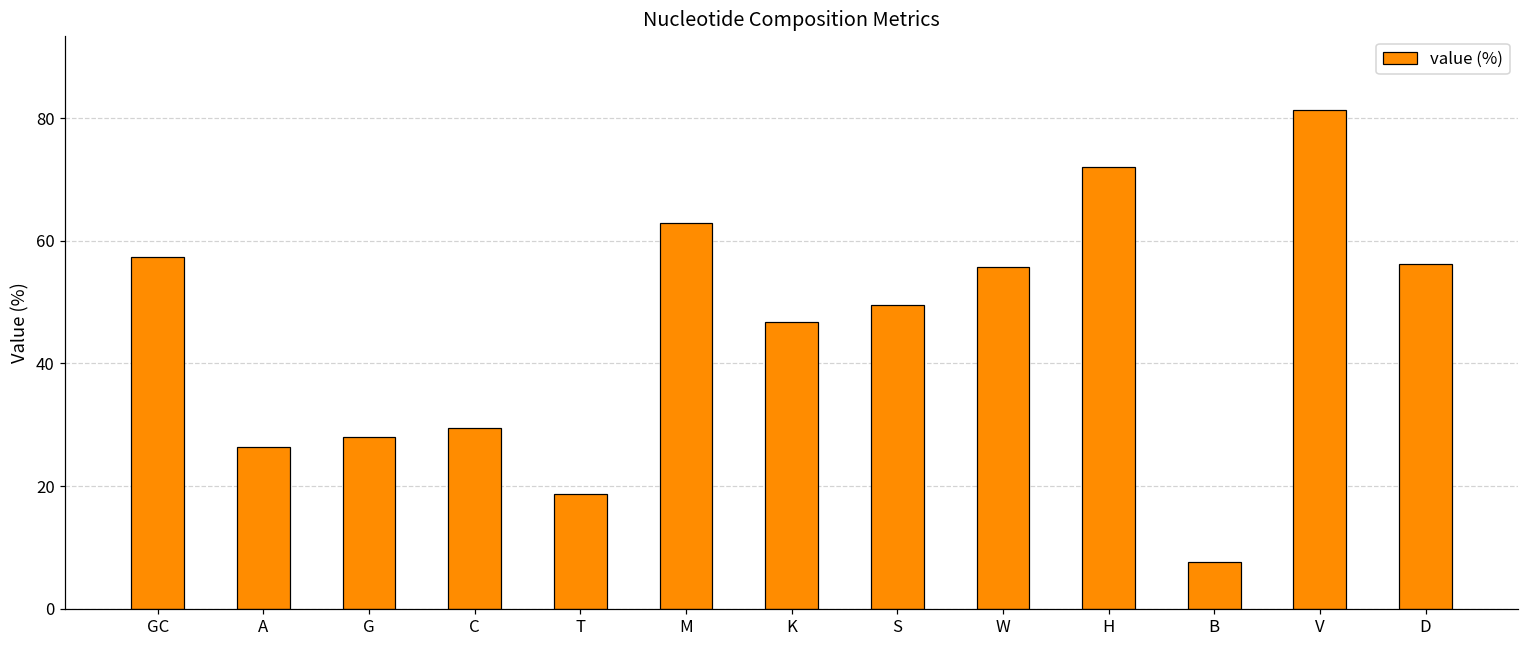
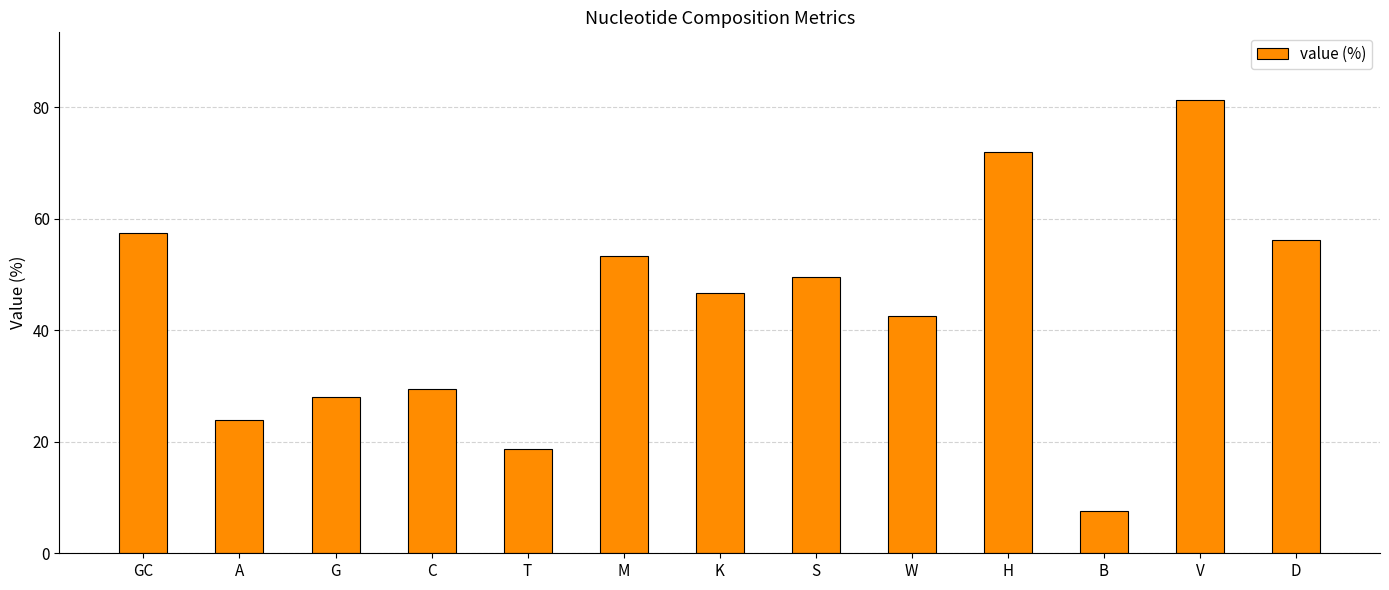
A: 26 -> 24
M: 63 -> 53
W: 56 -> 43
